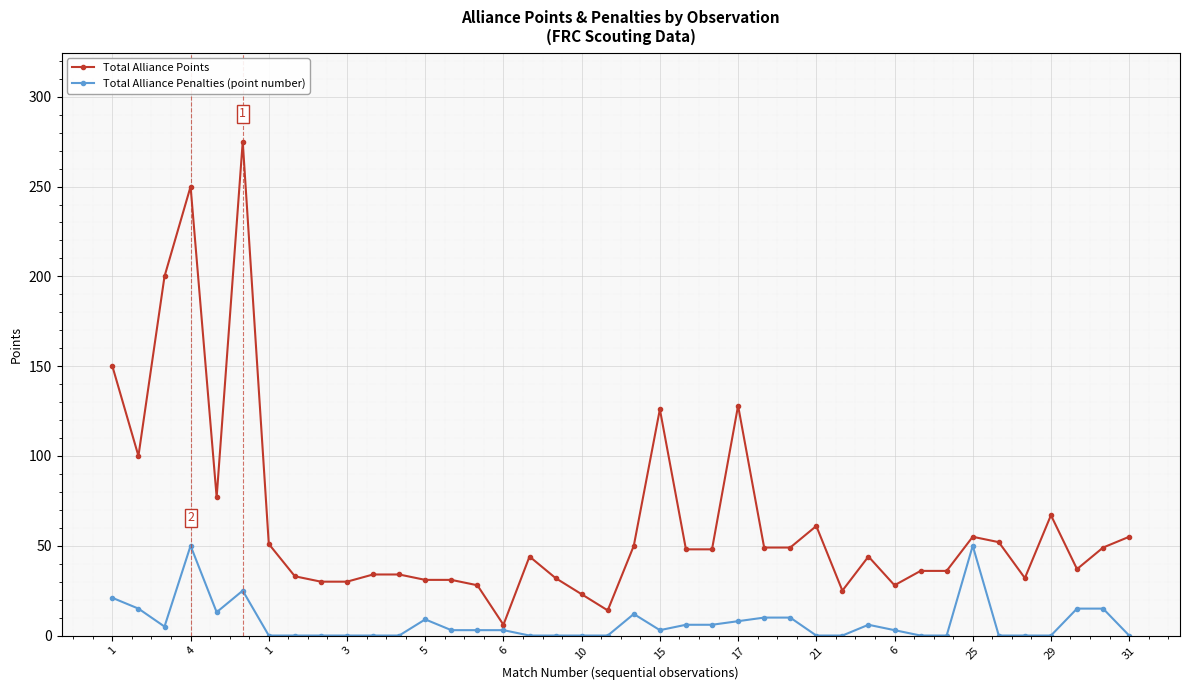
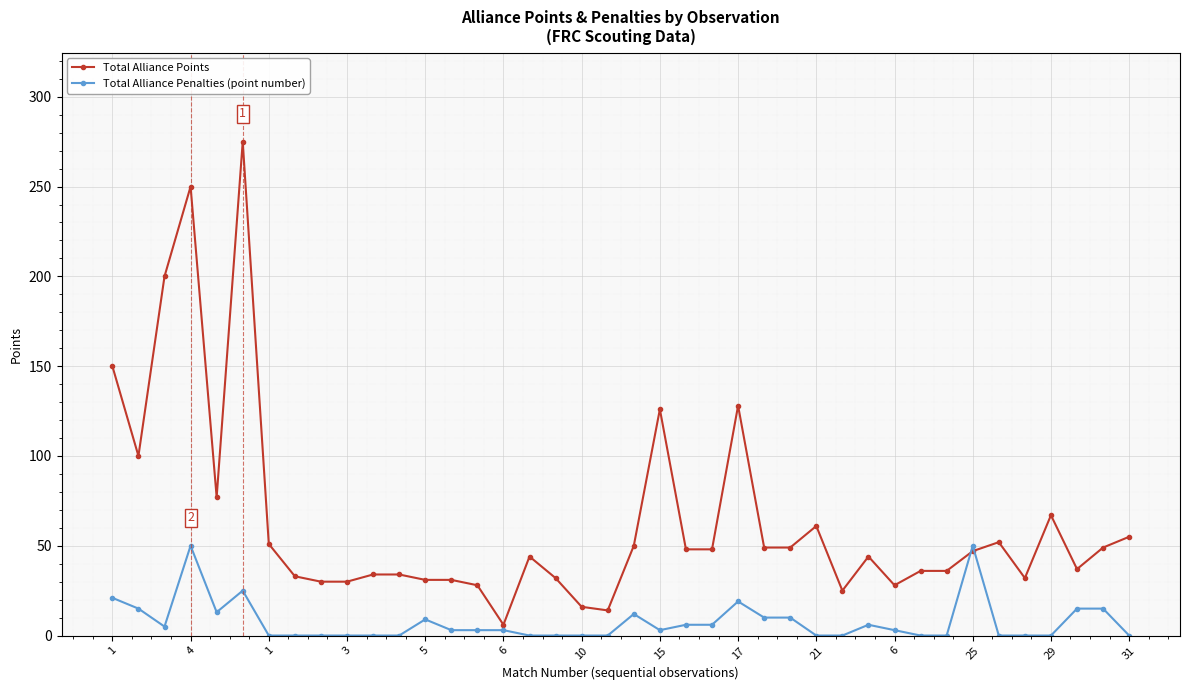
Total Alliance Points, 10: 23 -> 16
Total Alliance Penalties (point number), 17: 8 -> 19
Total Alliance Points, 25: 55 -> 47
